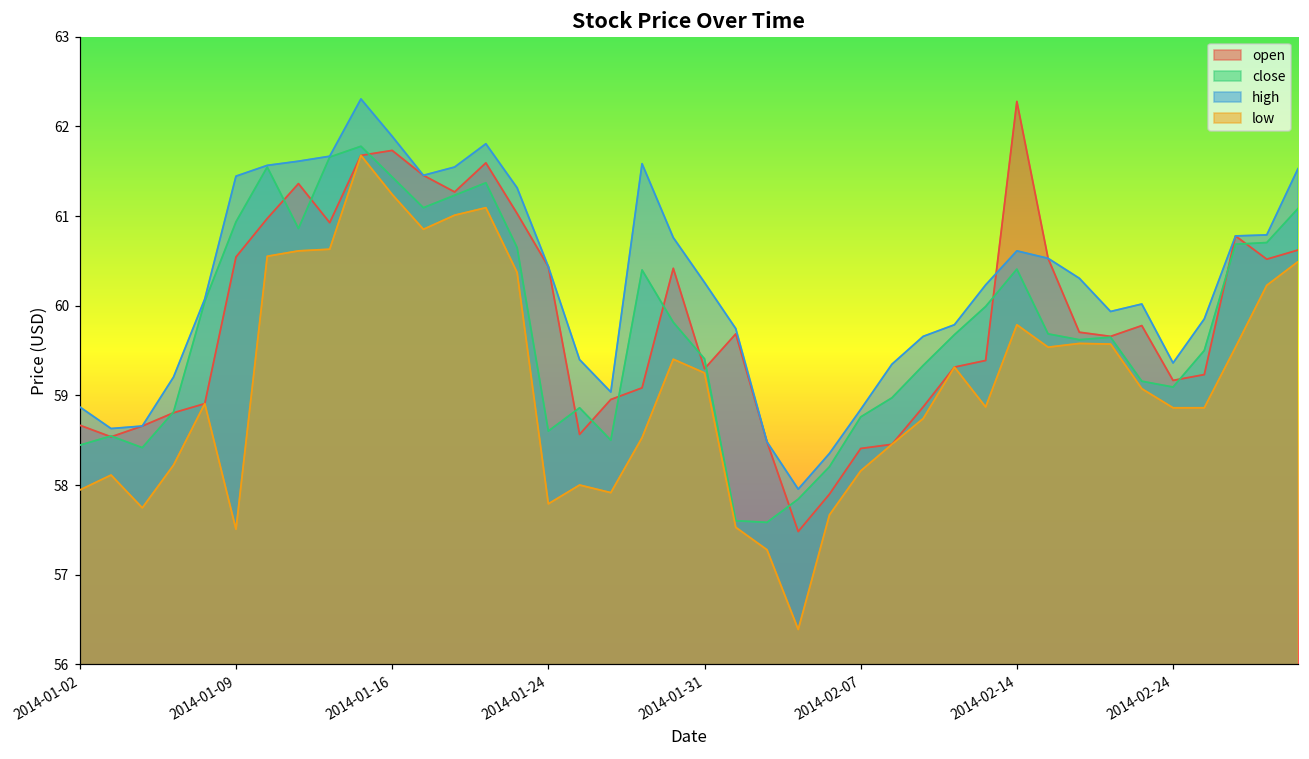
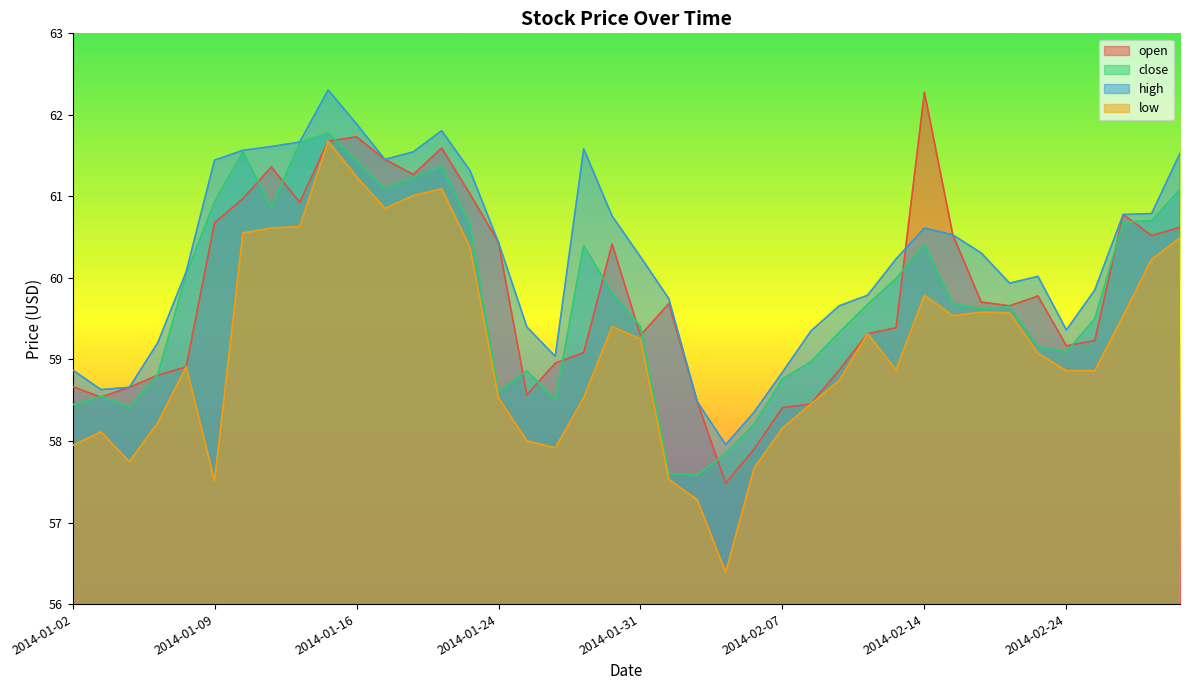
open, 2014-01-09: 60.5 -> 60.7
low, 2014-01-24: 57.8 -> 58.5
